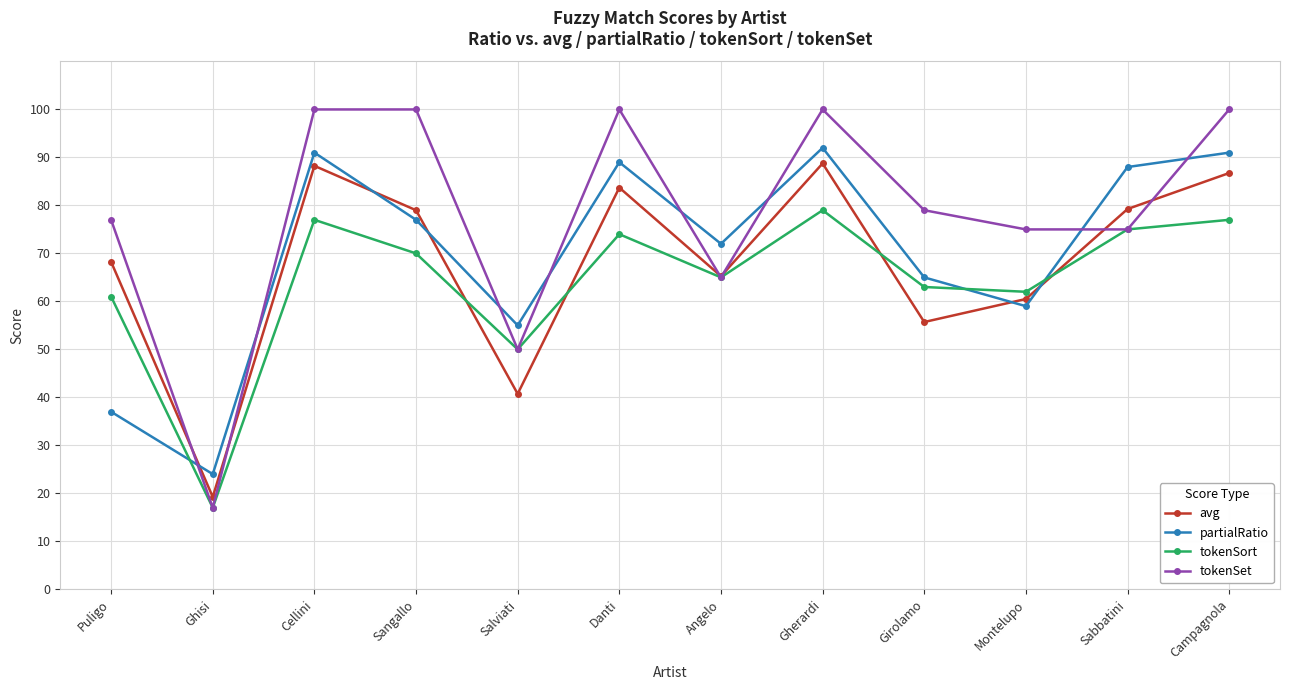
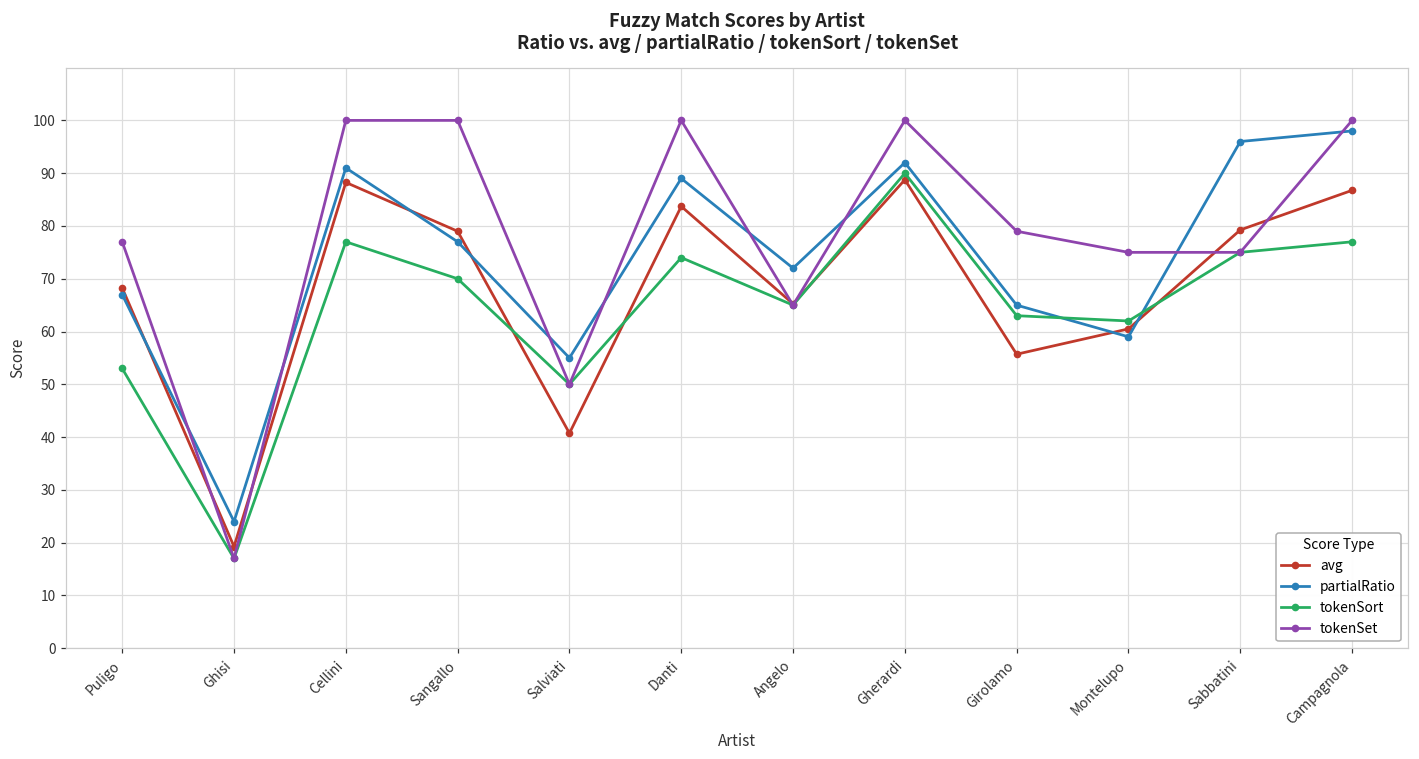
partialRatio, Puligo: 37 -> 67
tokenSort, Puligo: 61 -> 53
tokenSort, Gherardi: 79 -> 90
partialRatio, Sabbatini: 88 -> 96
partialRatio, Campagnola: 91 -> 98
